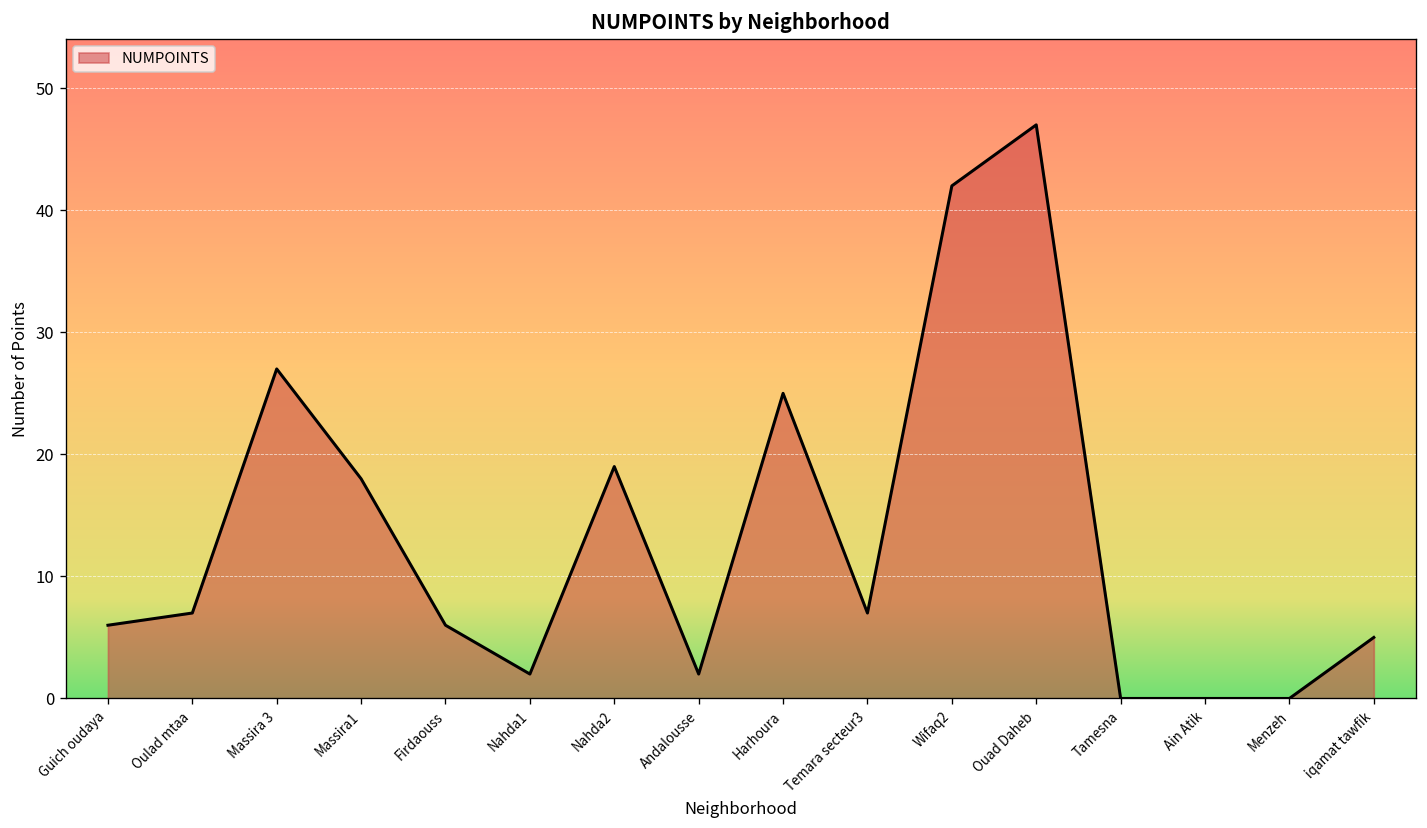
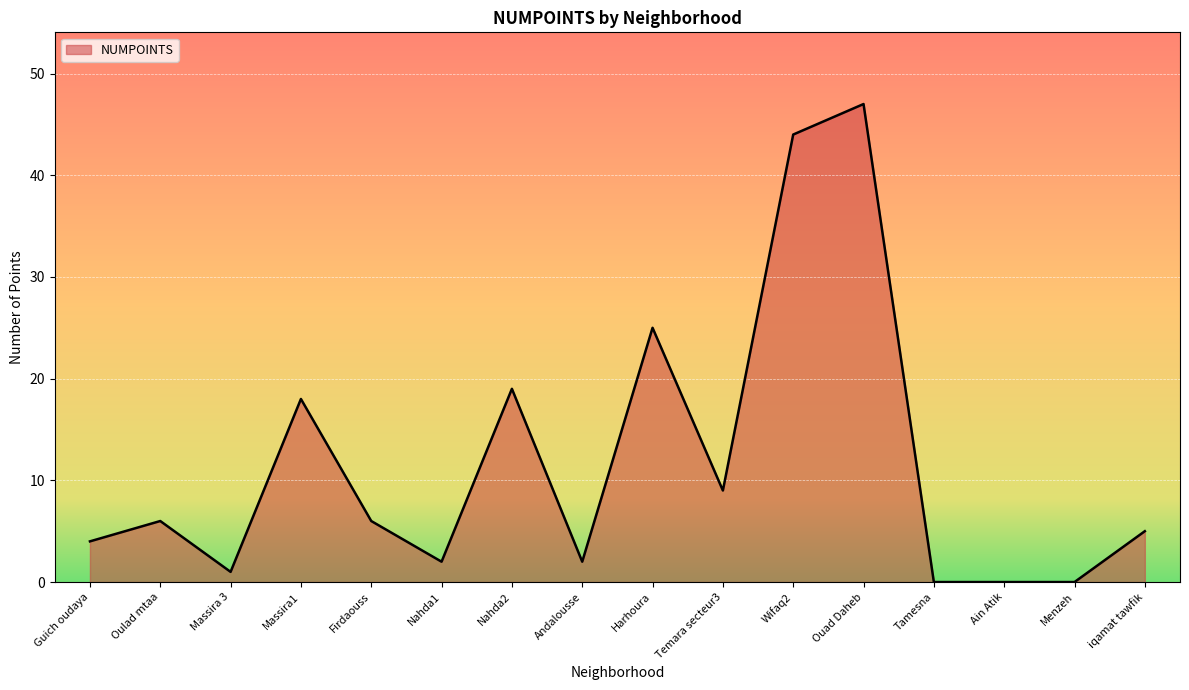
Guich oudaya: 6 -> 4
Oulad mtaa: 7 -> 6
Massira 3: 27 -> 1
Temara secteur3: 7 -> 9
Wifaq2: 42 -> 44
